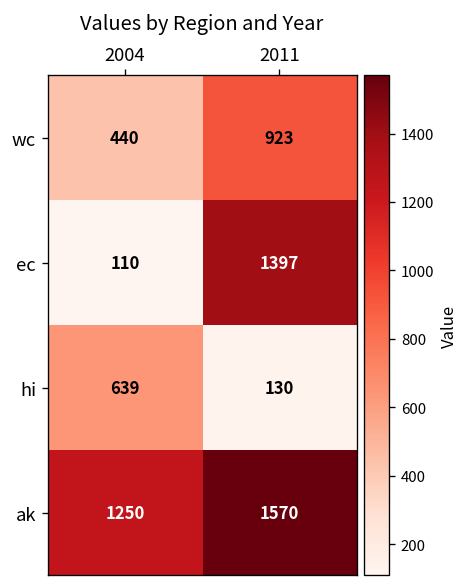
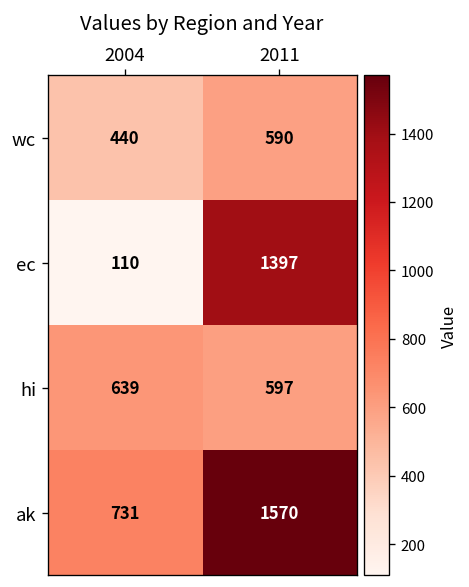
wc, 2011: 923 -> 590
hi, 2011: 130 -> 597
ak, 2004: 1250 -> 731
